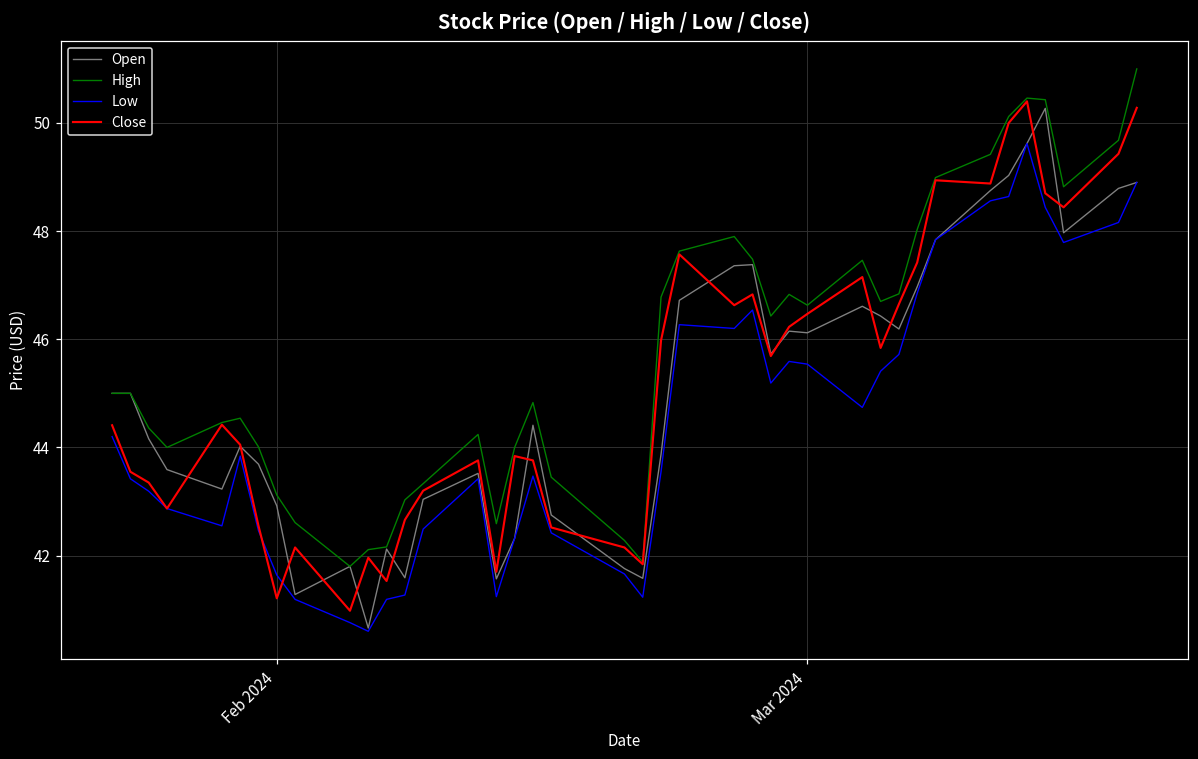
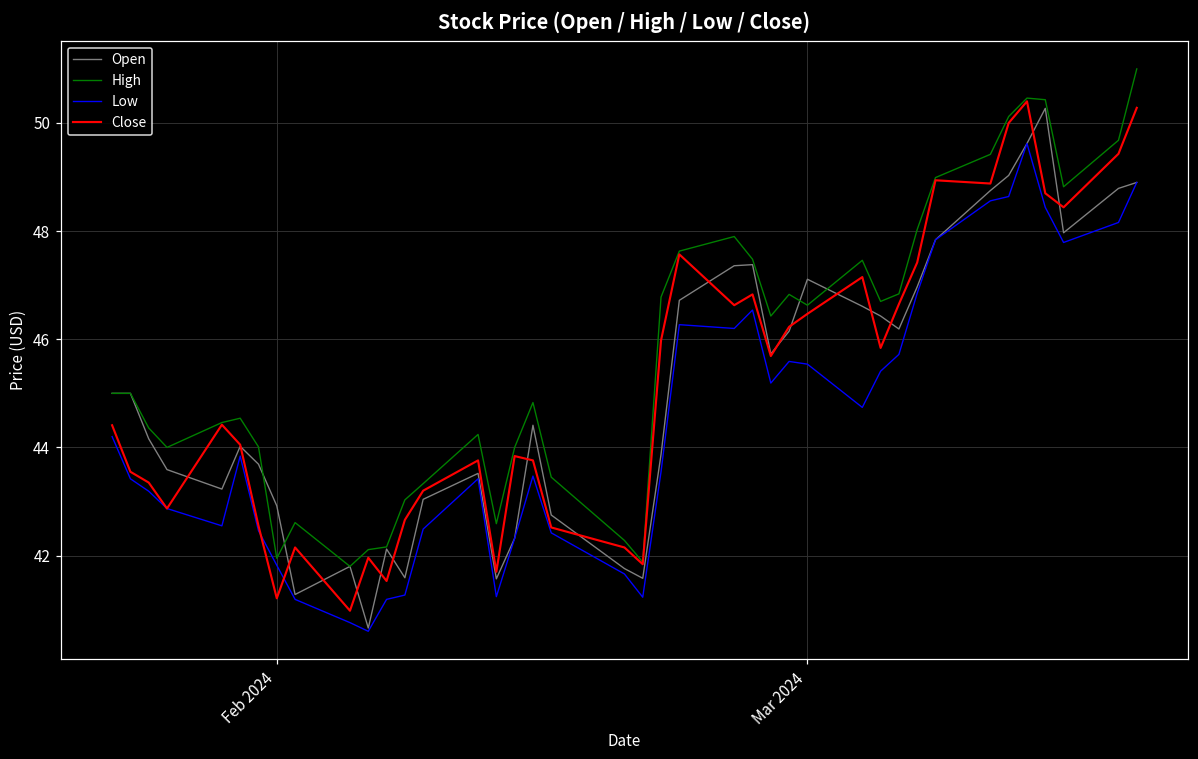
High, Feb 2024: 43.1 -> 42.0
Low, Feb 2024: 41.6 -> 41.8
Open, Mar 2024: 46.1 -> 47.1
